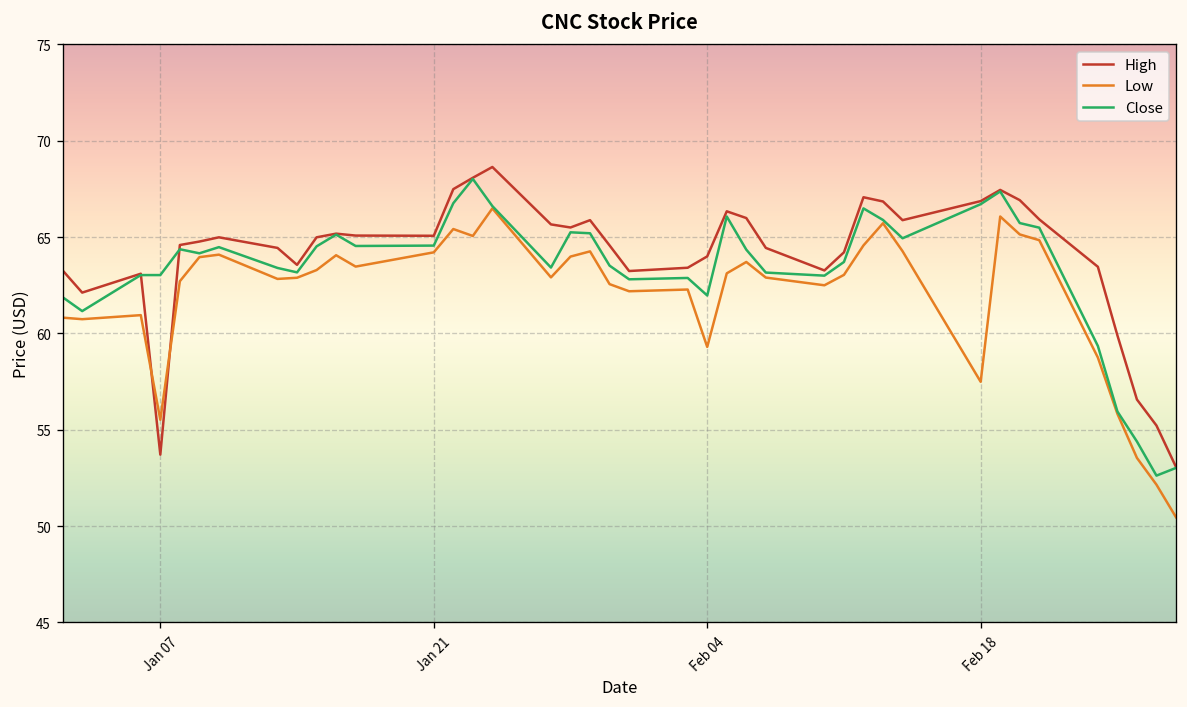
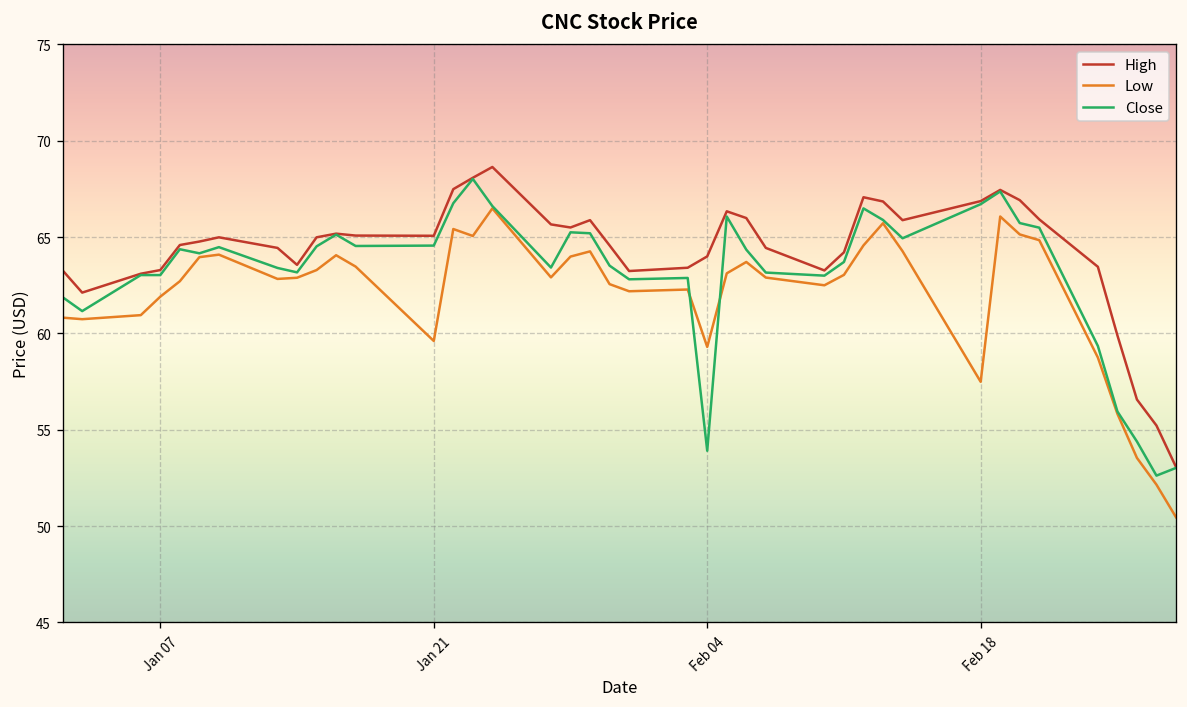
High, Jan 07: 53.7 -> 63.3
Low, Jan 07: 55.5 -> 61.9
Low, Jan 21: 64.2 -> 59.6
Close, Feb 04: 62.0 -> 53.9
